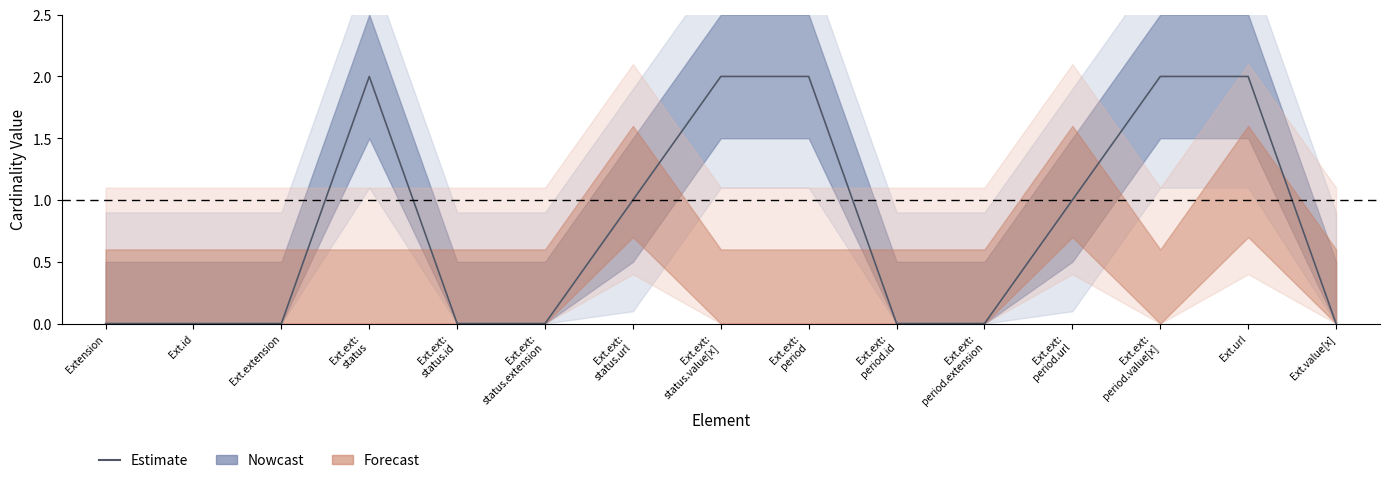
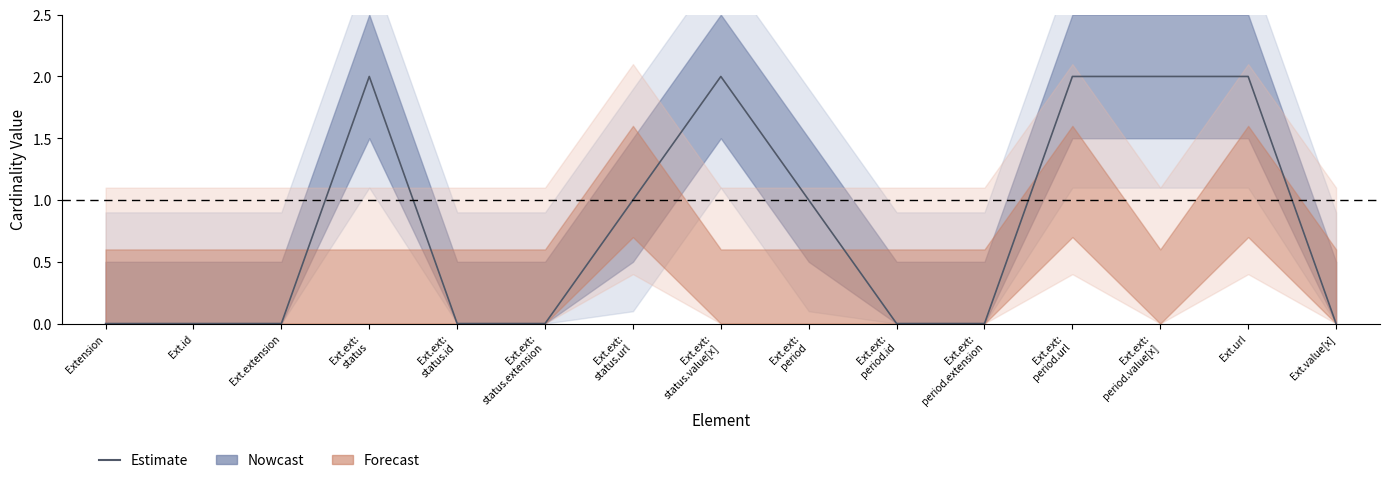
Estimate, Ext.ext: period: 2 -> 1
Estimate, Ext.ext: period.url: 1 -> 2
